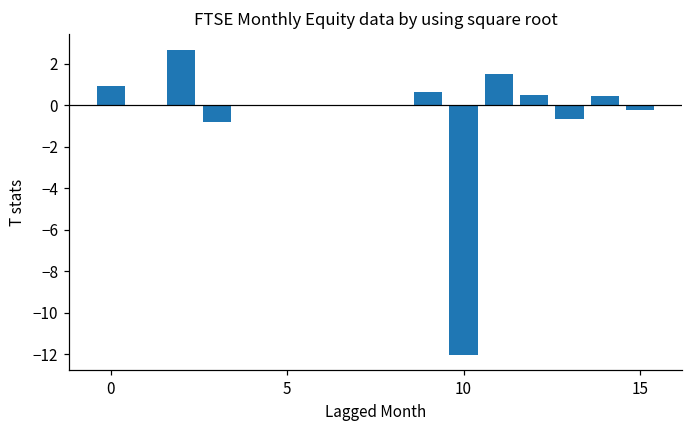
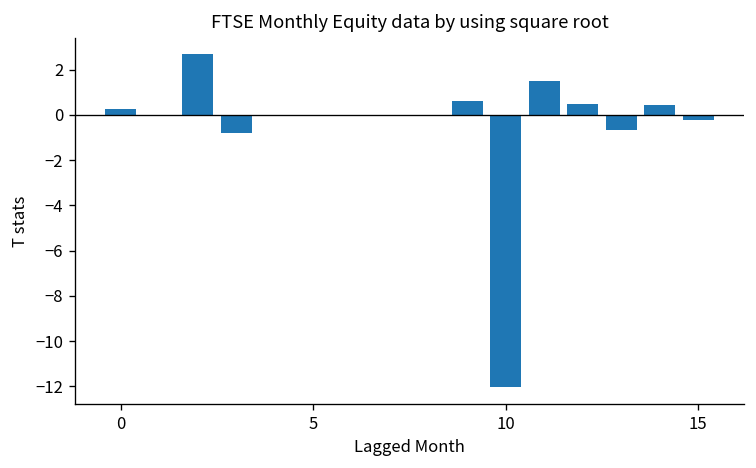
0: 0.9 -> 0.3
